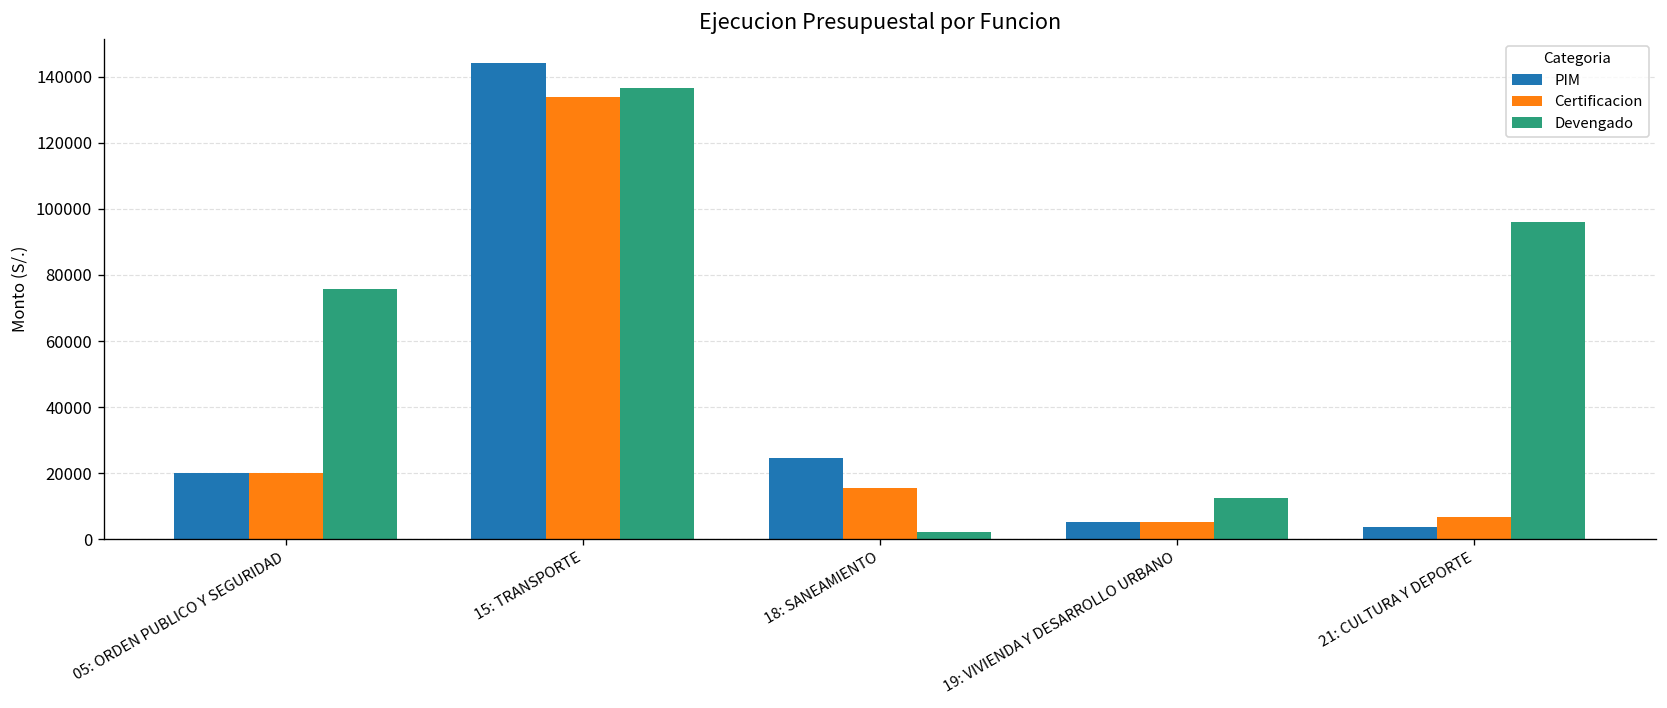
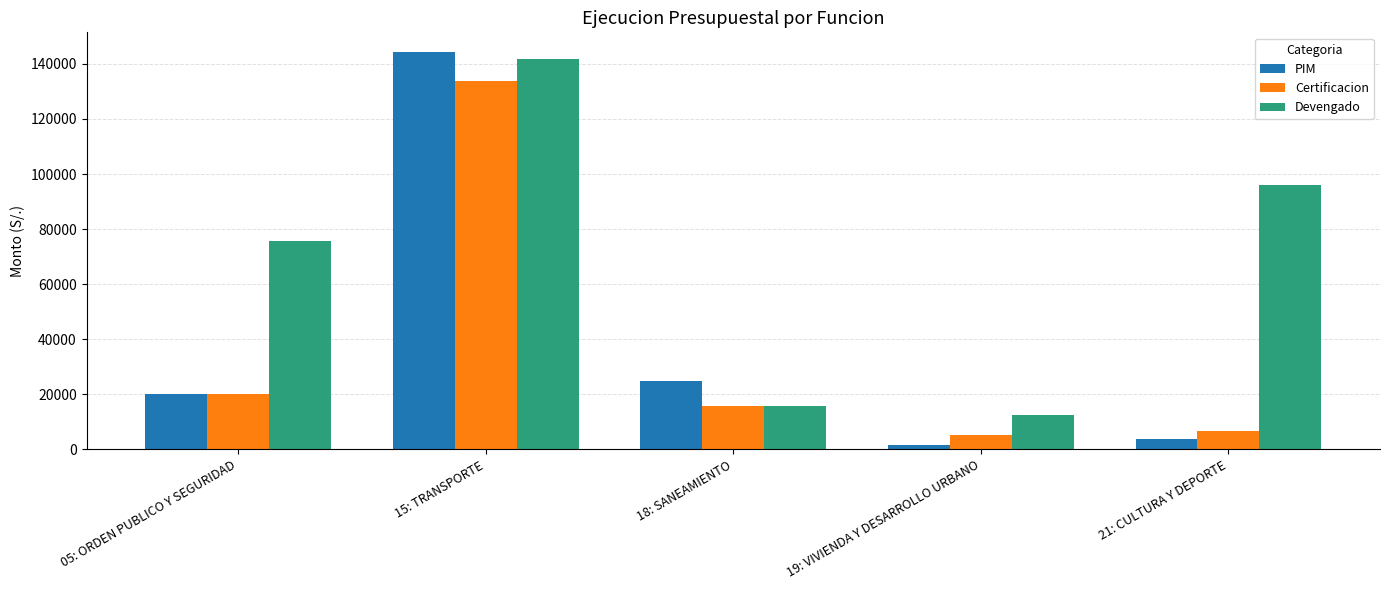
Devengado, 15: TRANSPORTE: 137000 -> 142000
Devengado, 18: SANEAMIENTO: 2000 -> 16000
PIM, 19: VIVIENDA Y DESARROLLO URBANO: 5000 -> 2000
